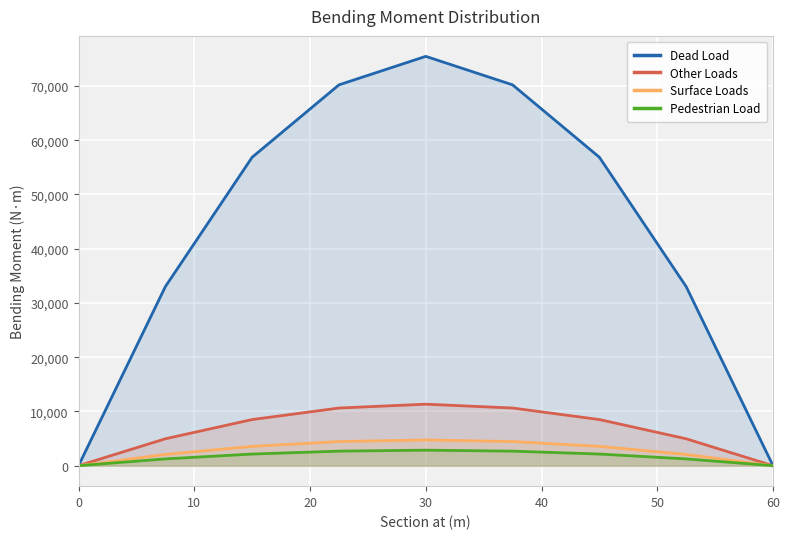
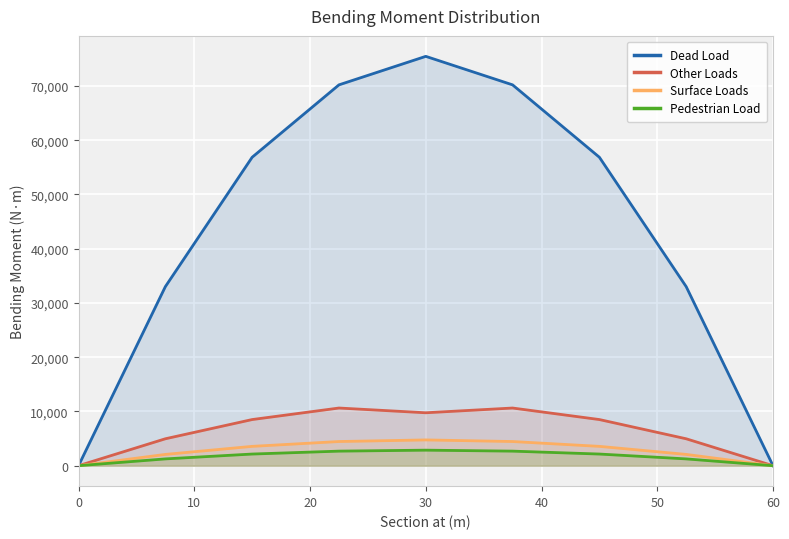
Other Loads, 30: 11,000 -> 10,000
